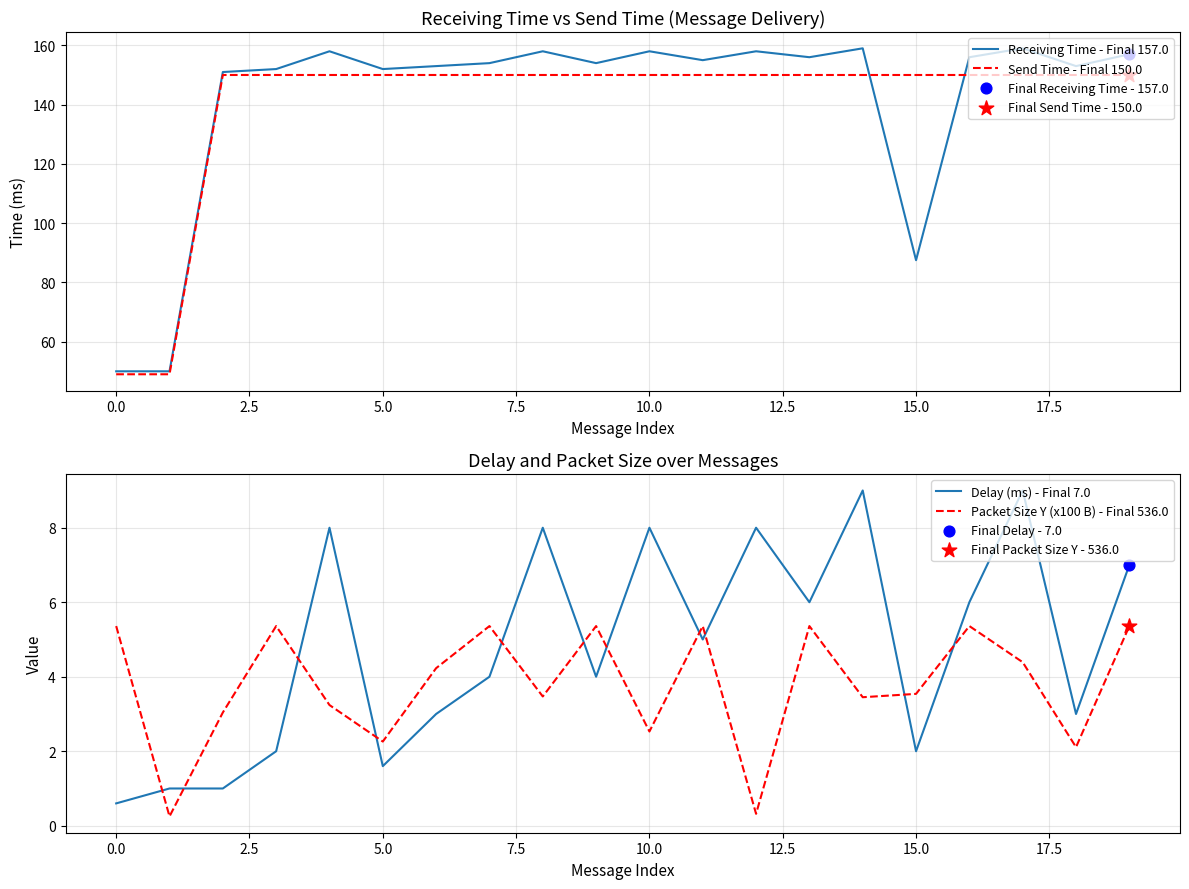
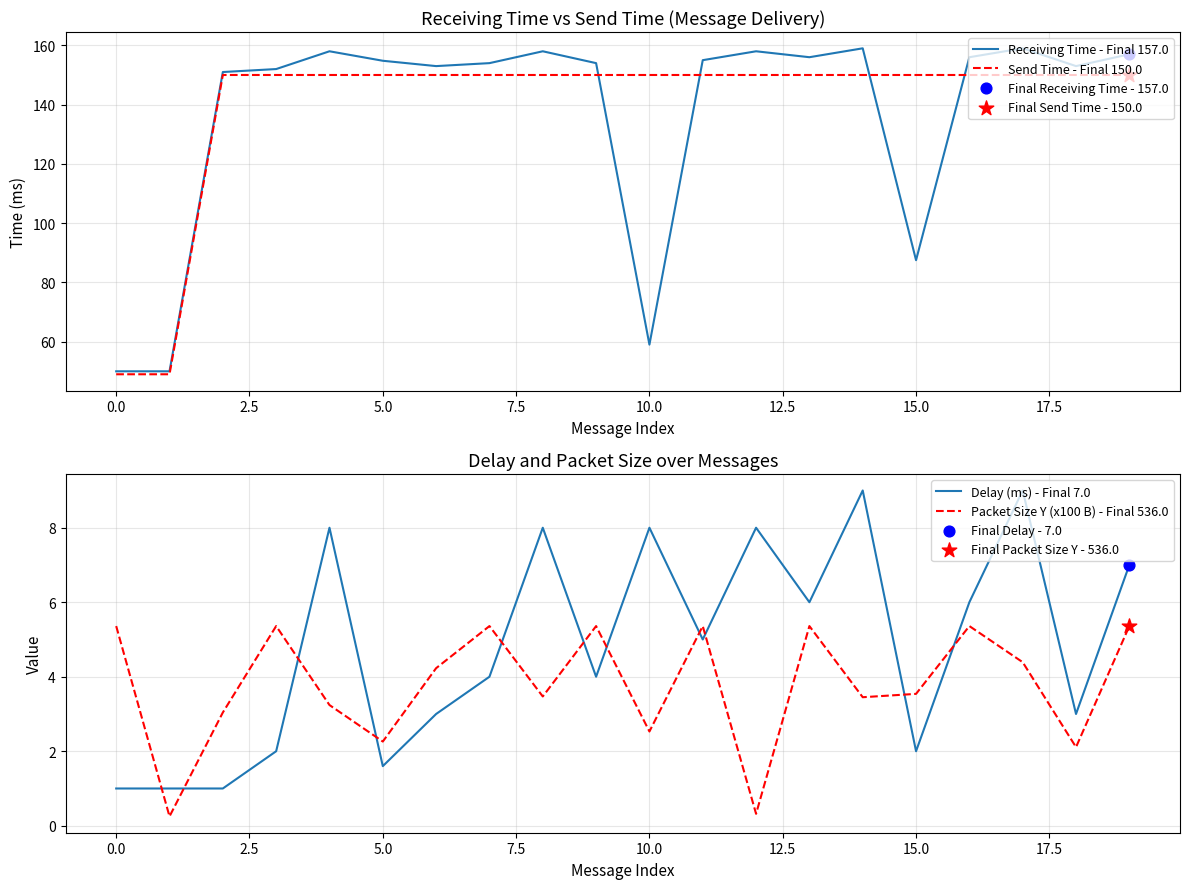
Receiving Time vs Send Time (Message Delivery), Receiving Time - Final 157.0, 5.0: 152 -> 155
Receiving Time vs Send Time (Message Delivery), Receiving Time - Final 157.0, 10.0: 158 -> 59
Delay and Packet Size over Messages, Delay (ms) - Final 7.0, 0.0: 0.6 -> 1.0
